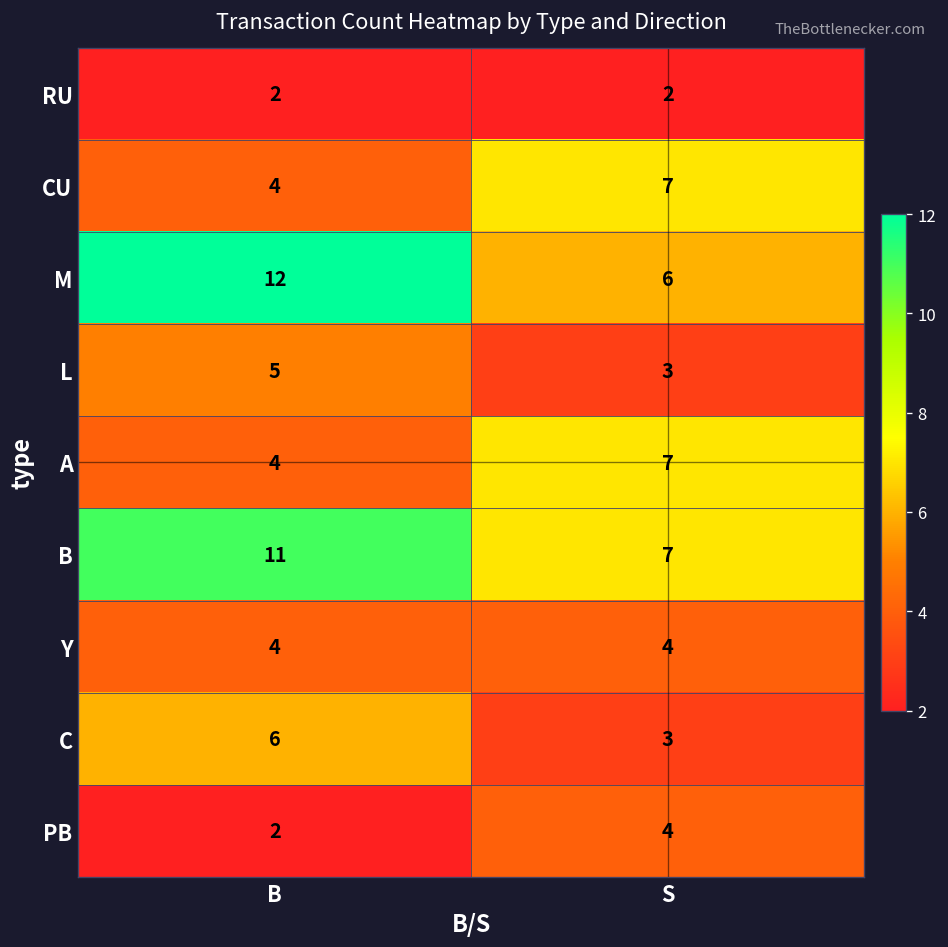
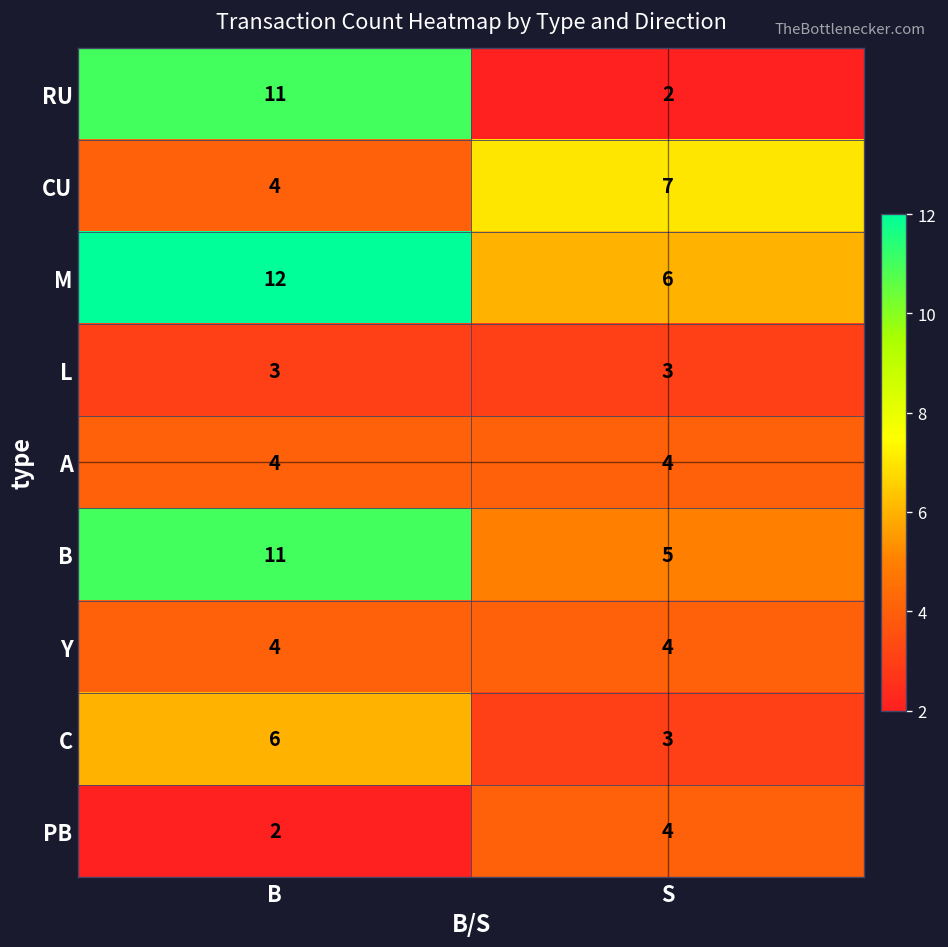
RU, B: 2 -> 11
L, B: 5 -> 3
A, S: 7 -> 4
B, S: 7 -> 5
